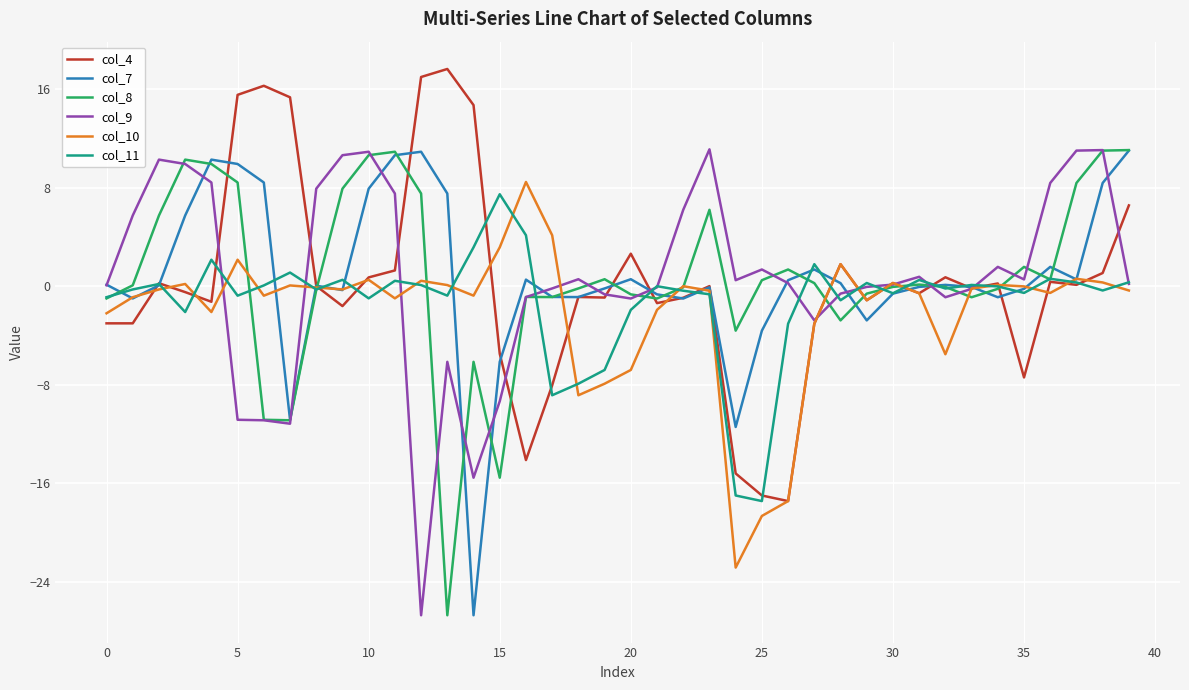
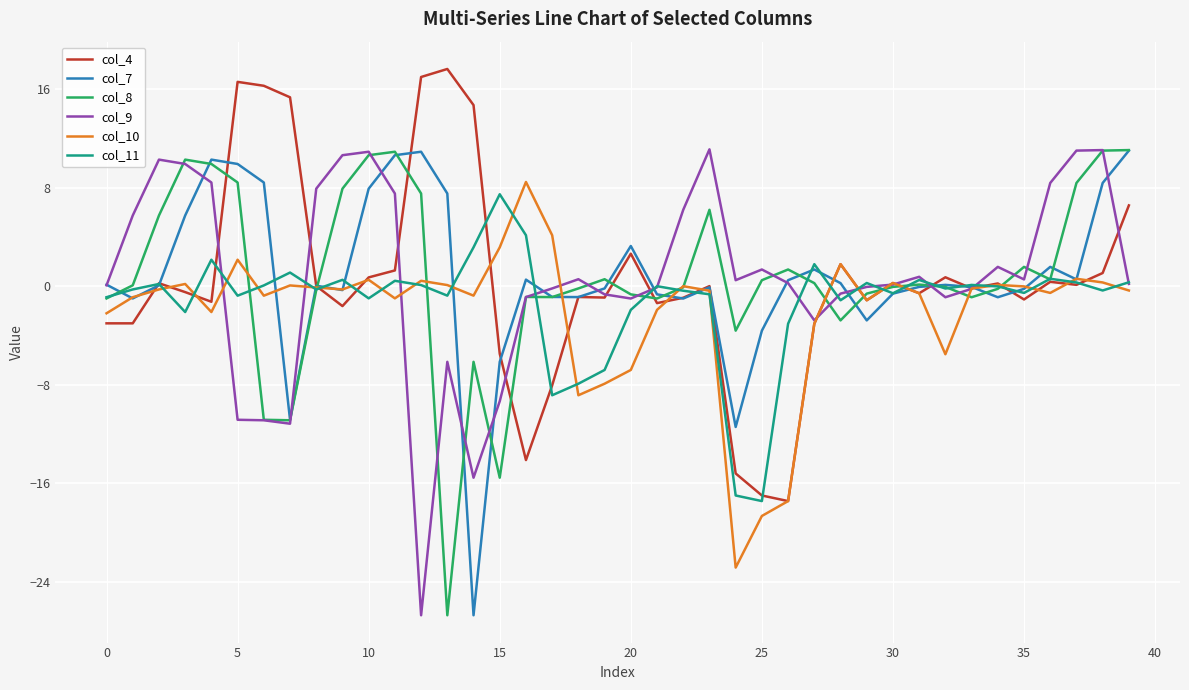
col_4, 5: 15.6 -> 16.6
col_7, 20: 0.6 -> 3.3
col_4, 35: -7.4 -> -1.1
